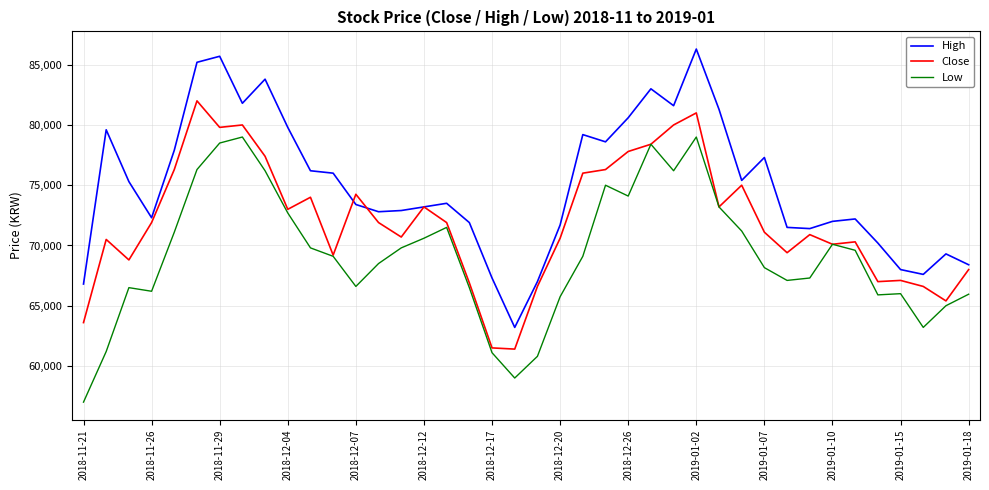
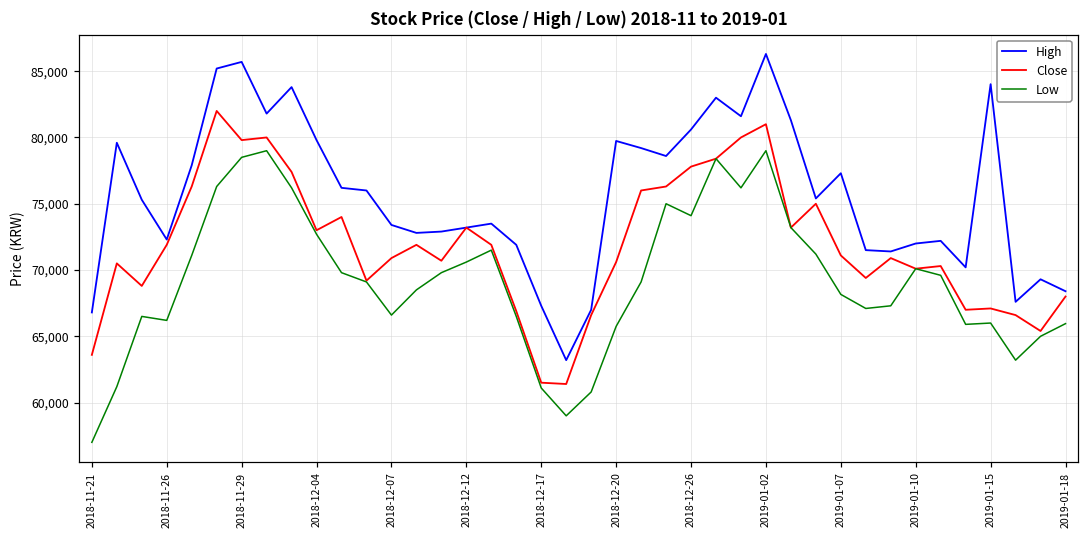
Close, 2018-12-07: 74,200 -> 70,900
High, 2018-12-20: 71,700 -> 79,700
High, 2019-01-15: 68,000 -> 84,000
